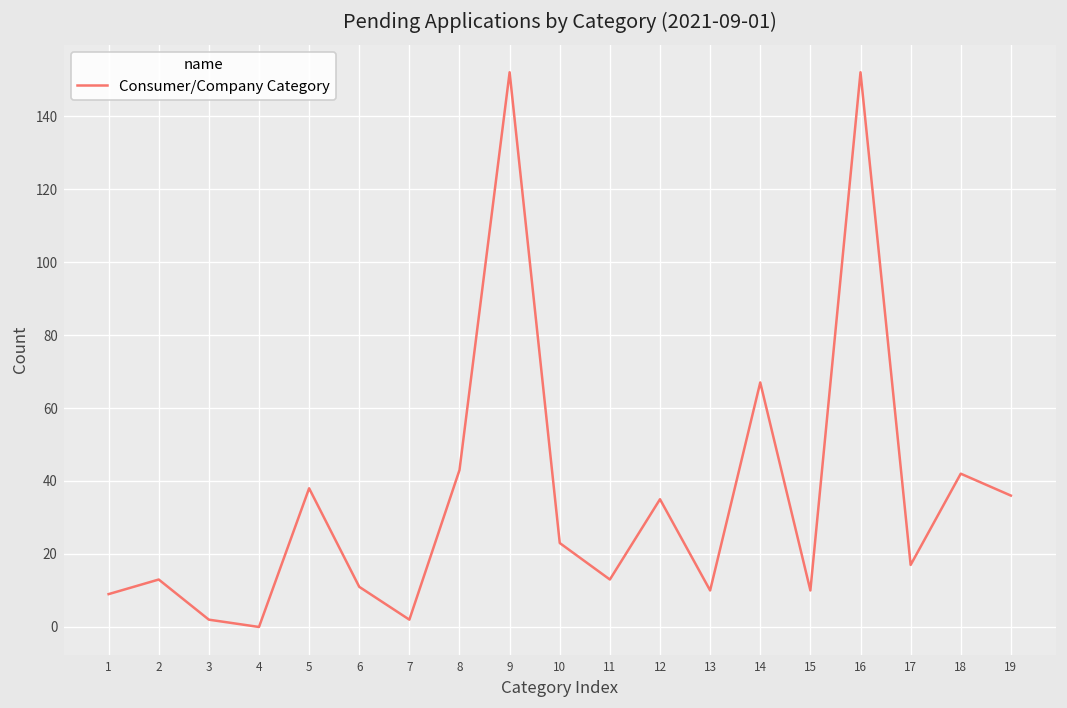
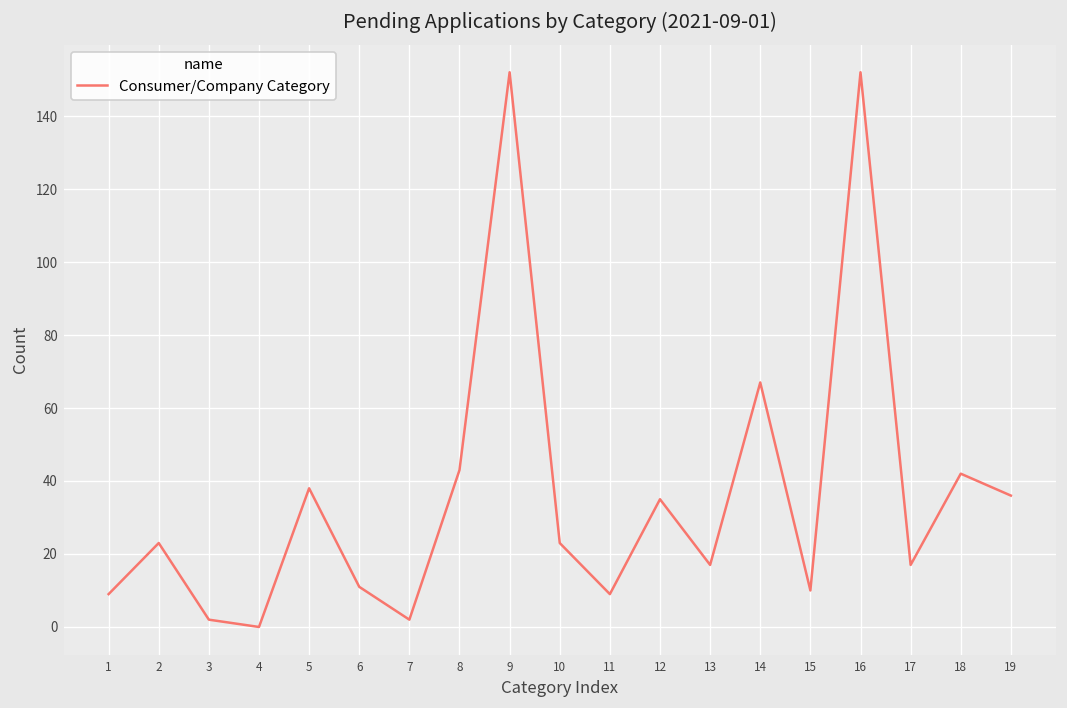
2: 13 -> 23
11: 13 -> 9
13: 10 -> 17
